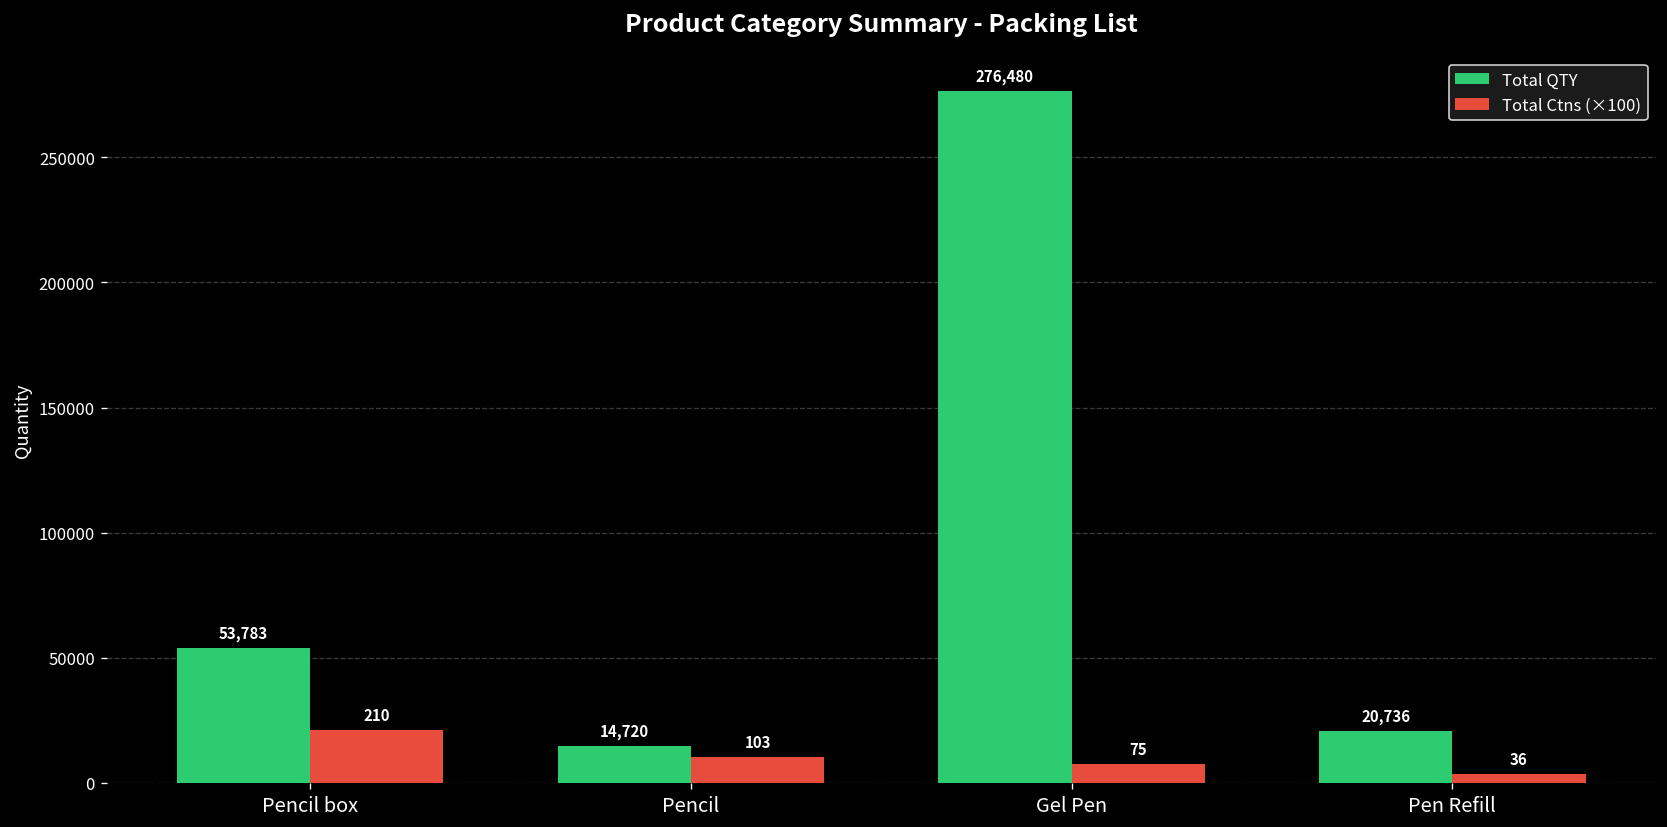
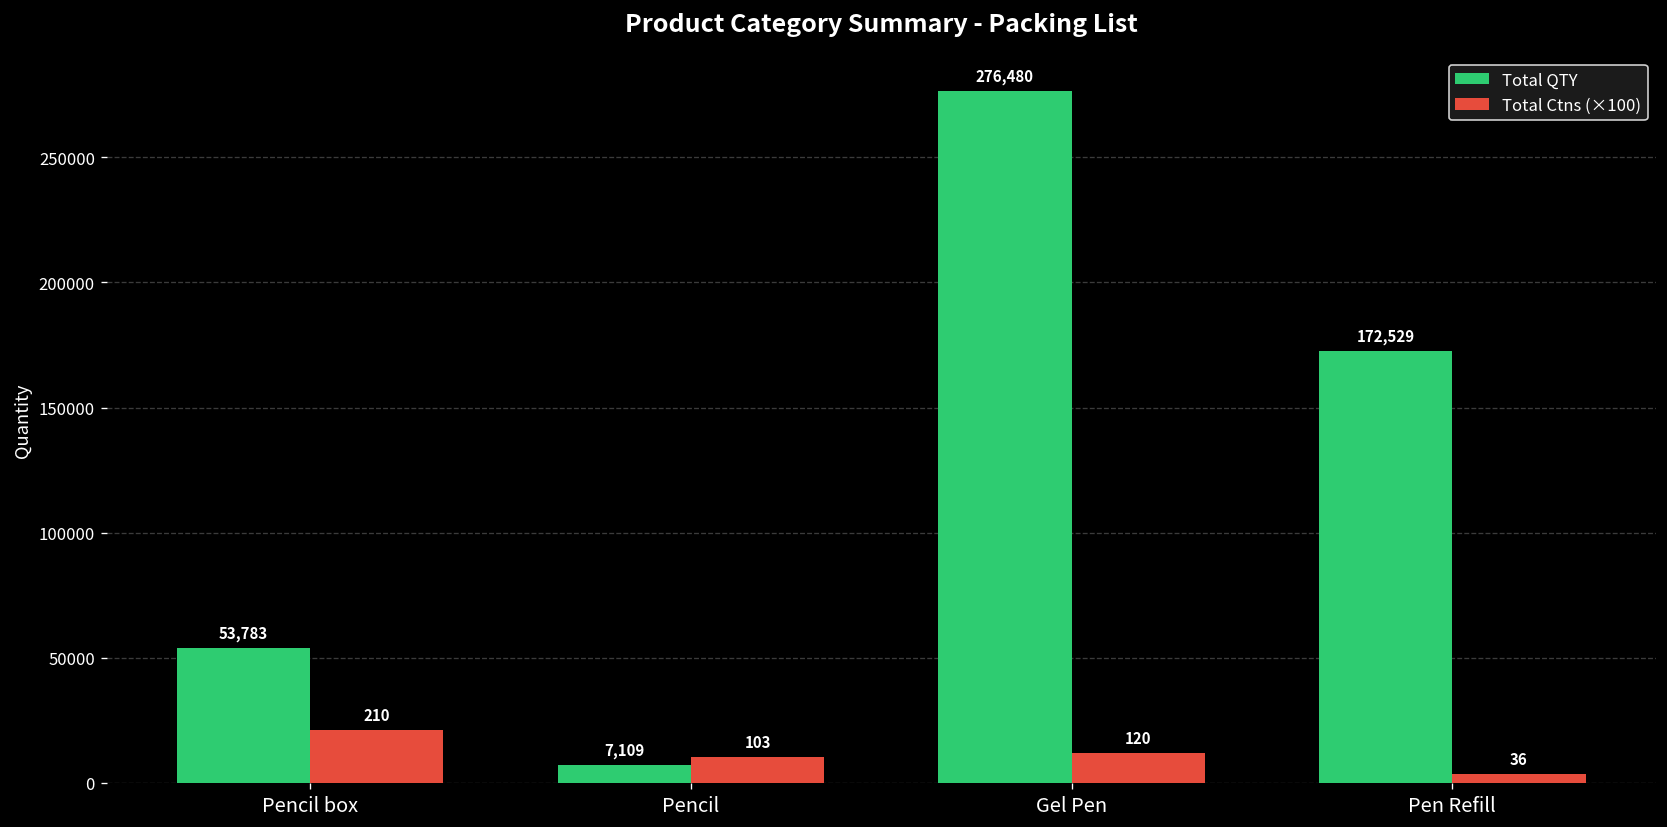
Total QTY, Pencil: 14,720 -> 7,109
Total Ctns (×100), Gel Pen: 75 -> 120
Total QTY, Pen Refill: 20,736 -> 172,529
